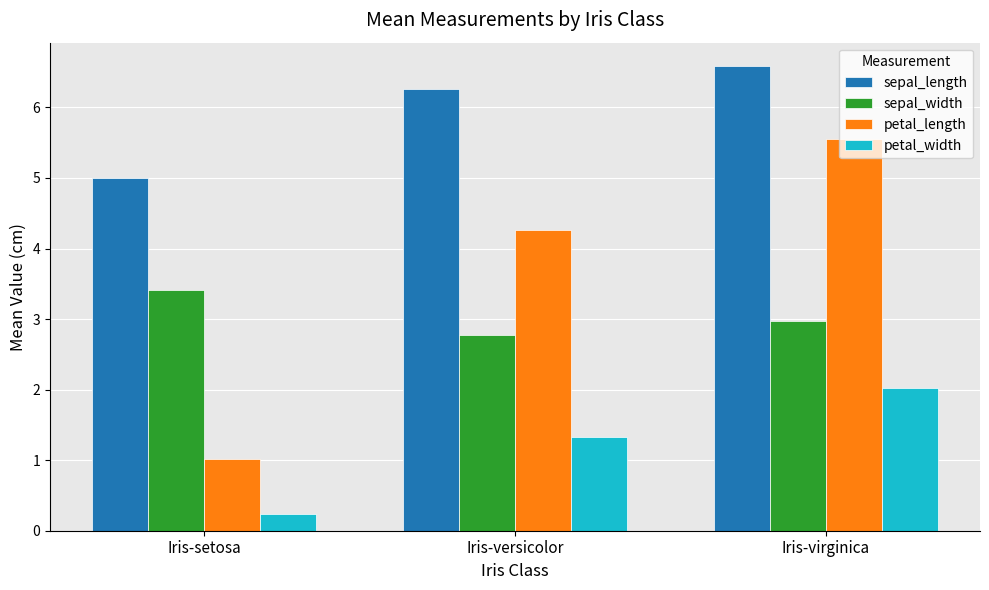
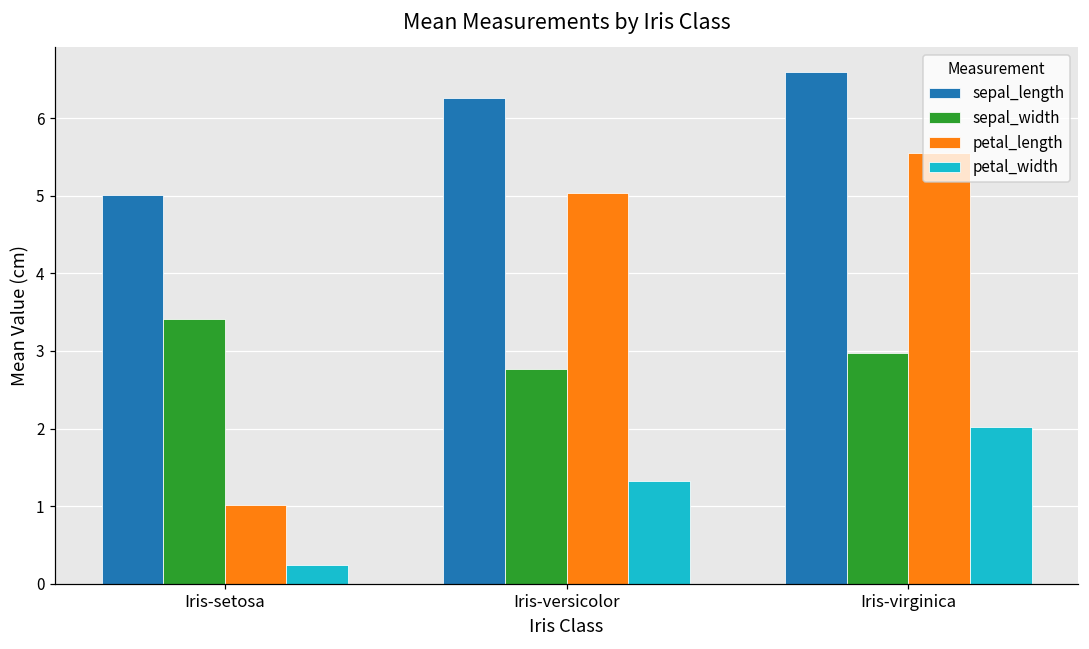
petal_length, Iris-versicolor: 4.3 -> 5.0
